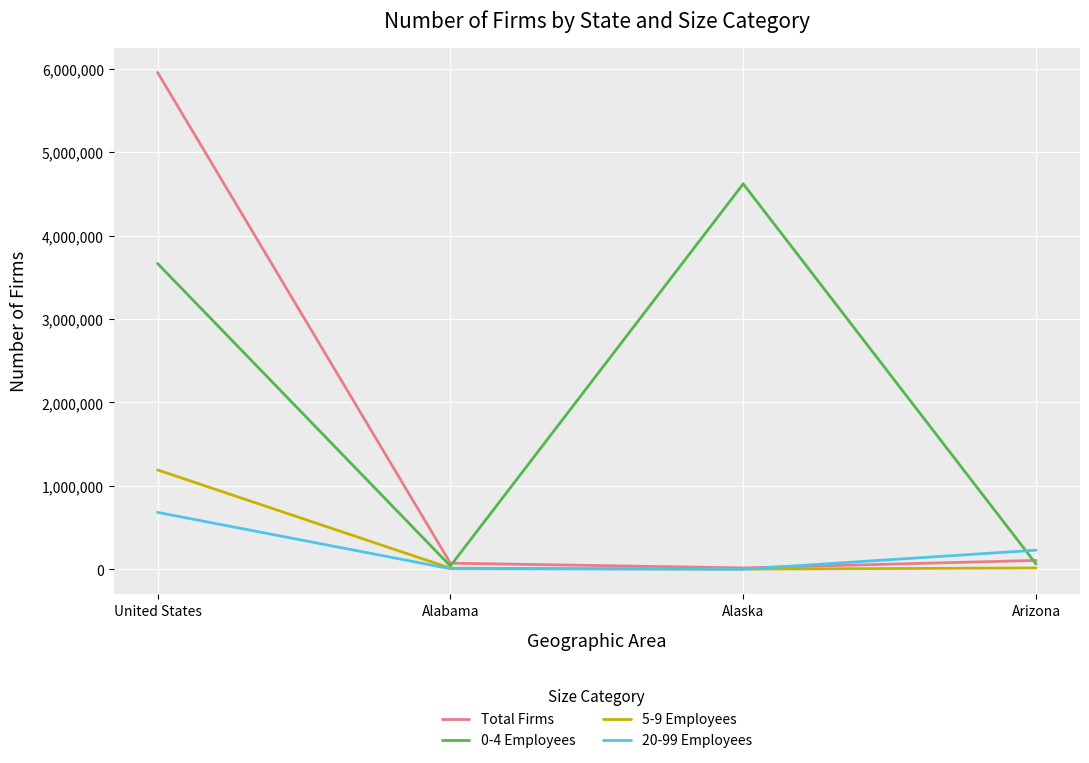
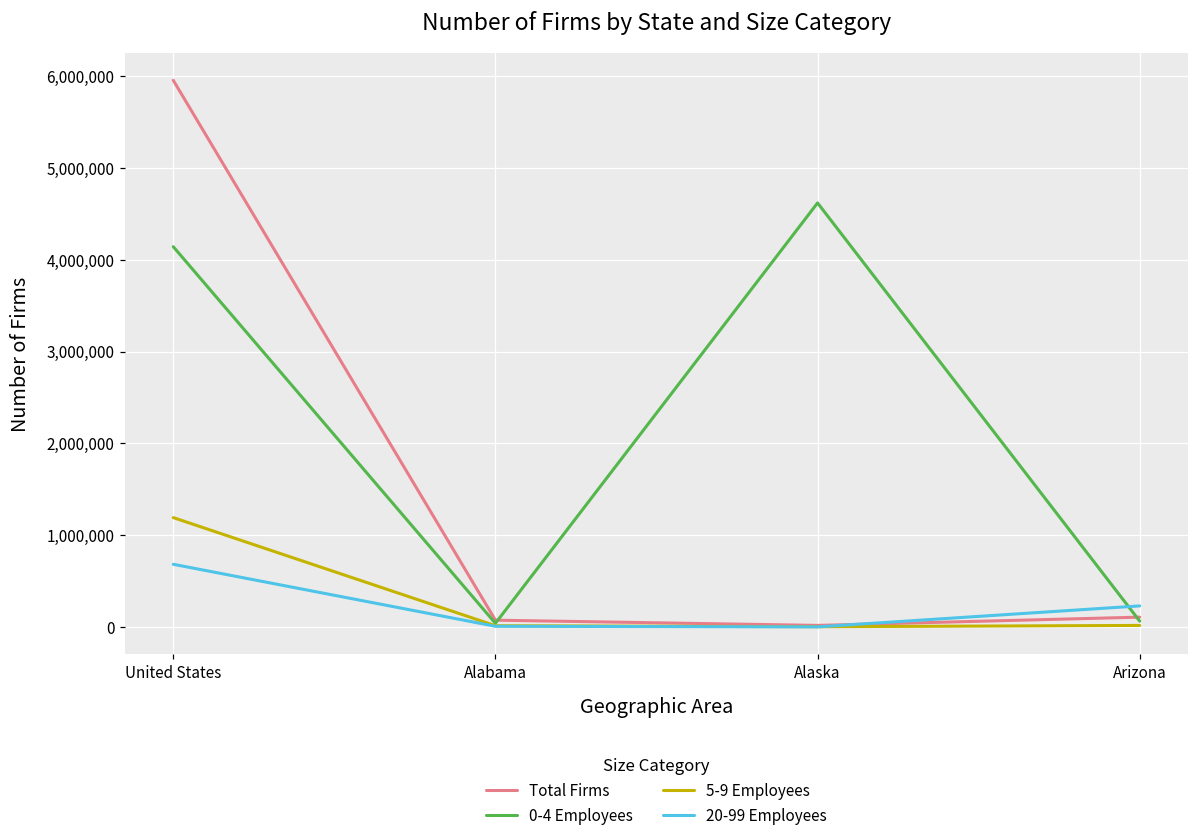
0-4 Employees, United States: 3,700,000 -> 4,100,000
